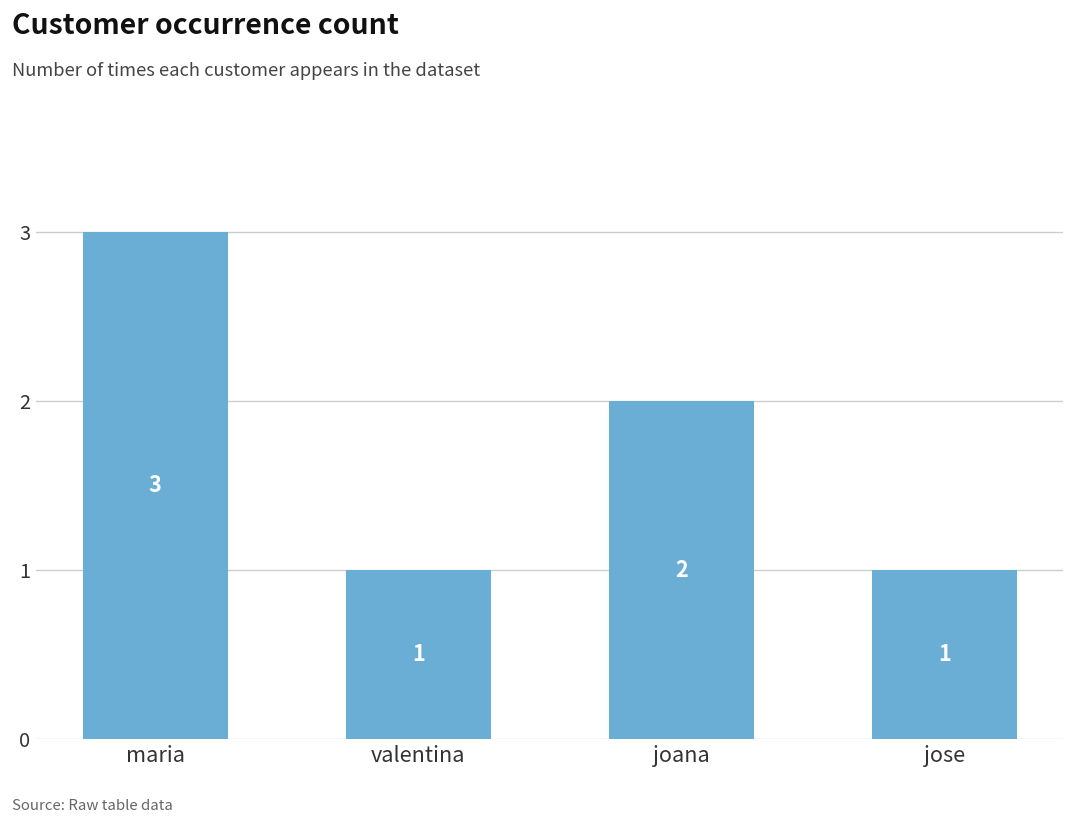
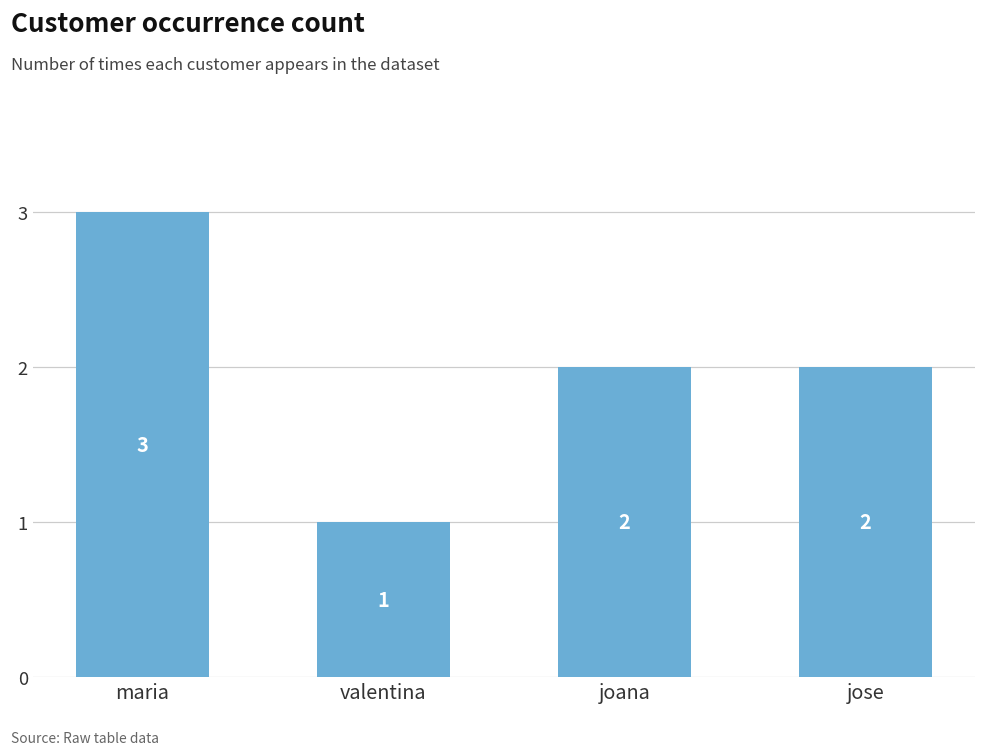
jose: 1 -> 2
